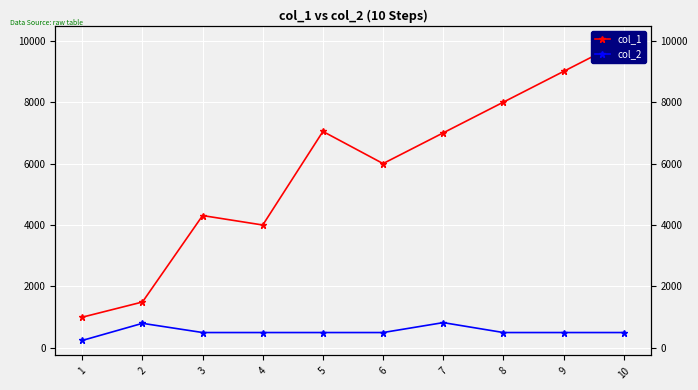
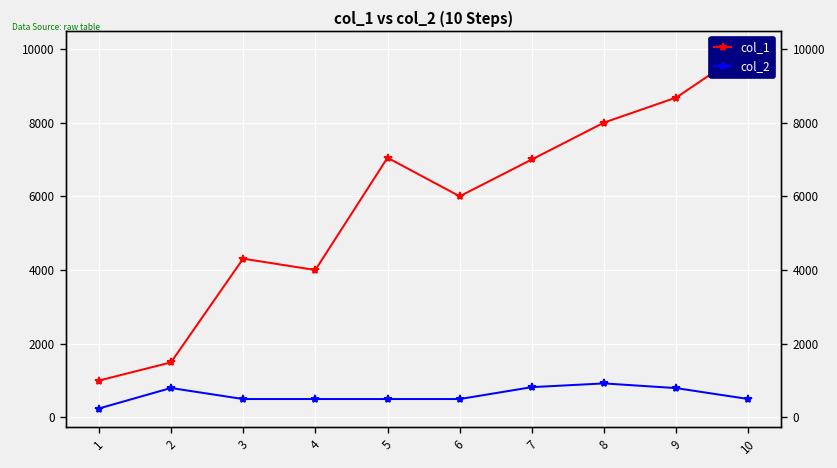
col_2, 8: 500 -> 900
col_1, 9: 9000 -> 8700
col_2, 9: 500 -> 800
